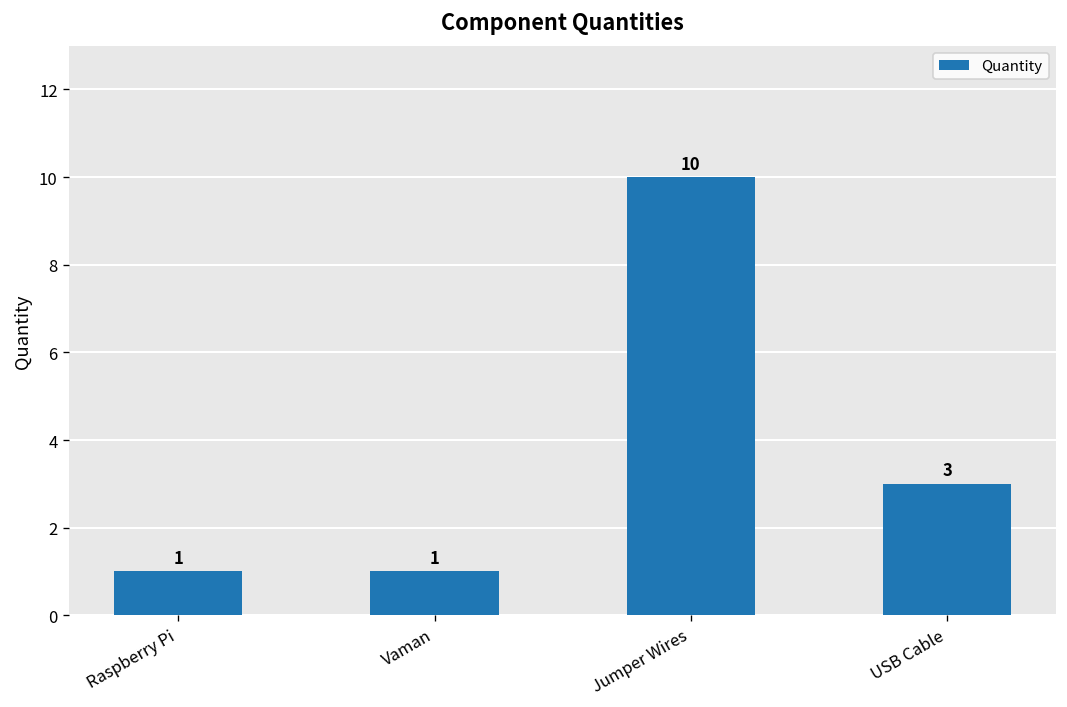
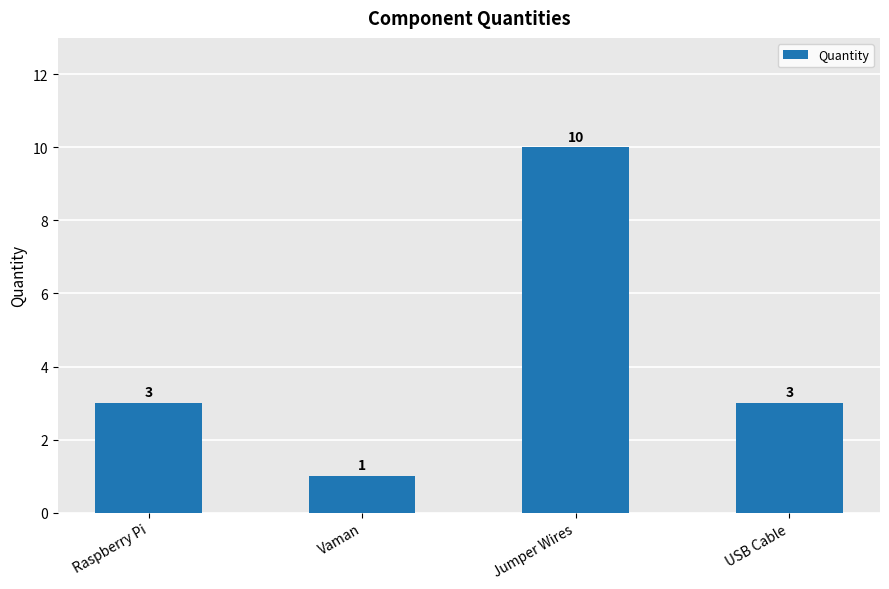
Raspberry Pi: 1 -> 3
